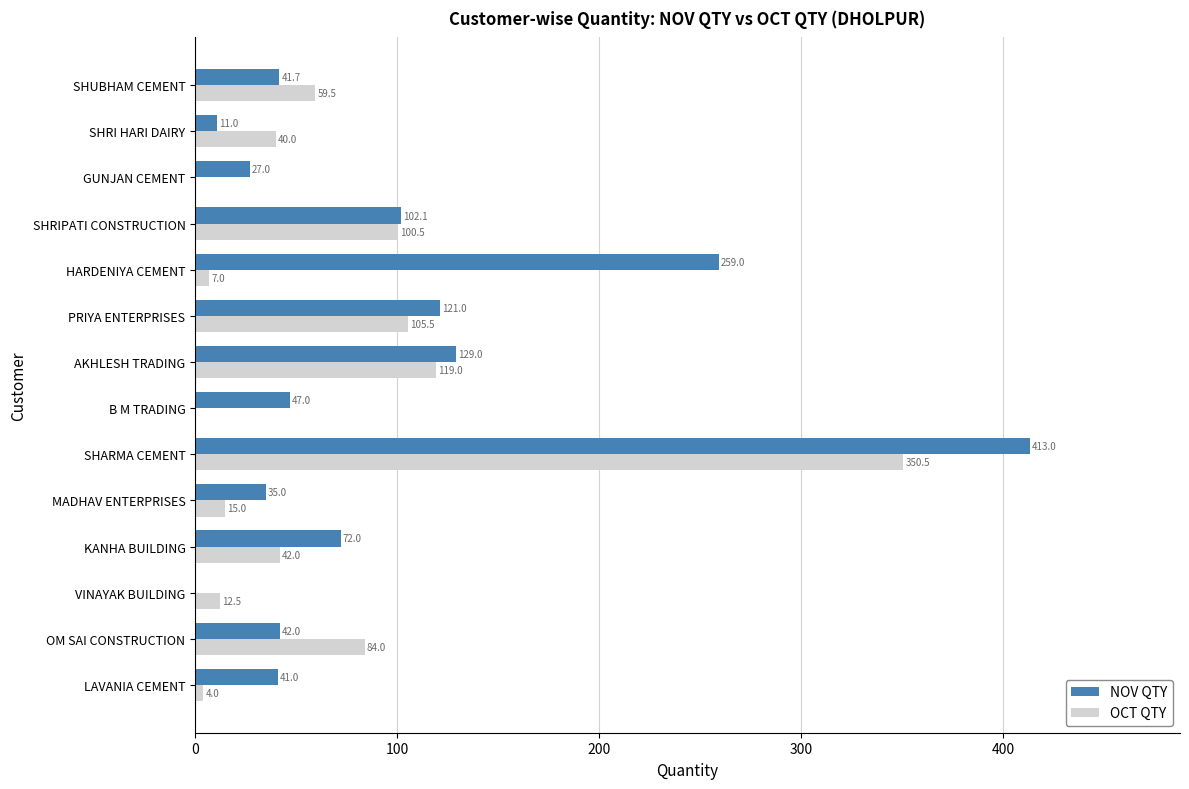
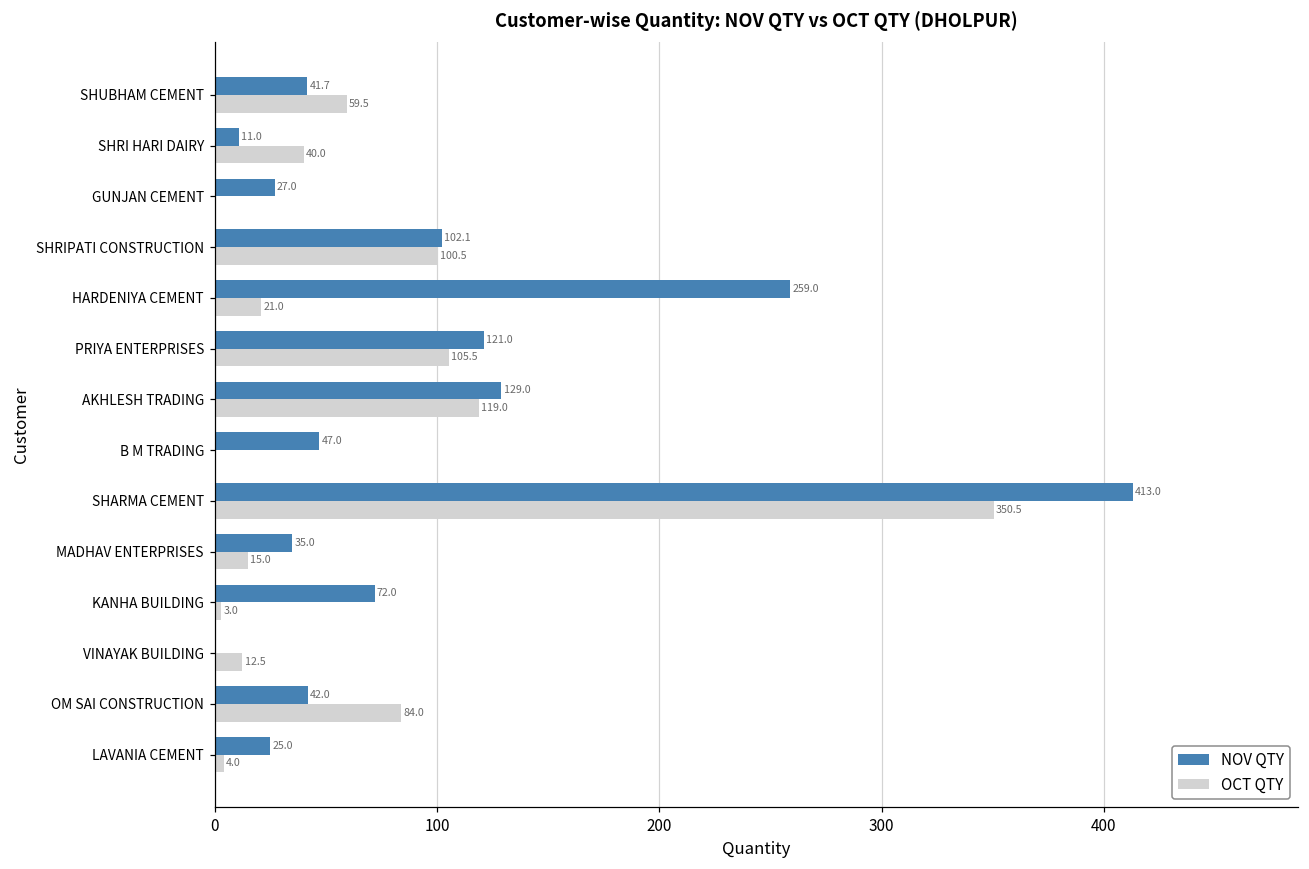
OCT QTY, HARDENIYA CEMENT: 7.0 -> 21.0
OCT QTY, KANHA BUILDING: 42.0 -> 3.0
NOV QTY, LAVANIA CEMENT: 41.0 -> 25.0
